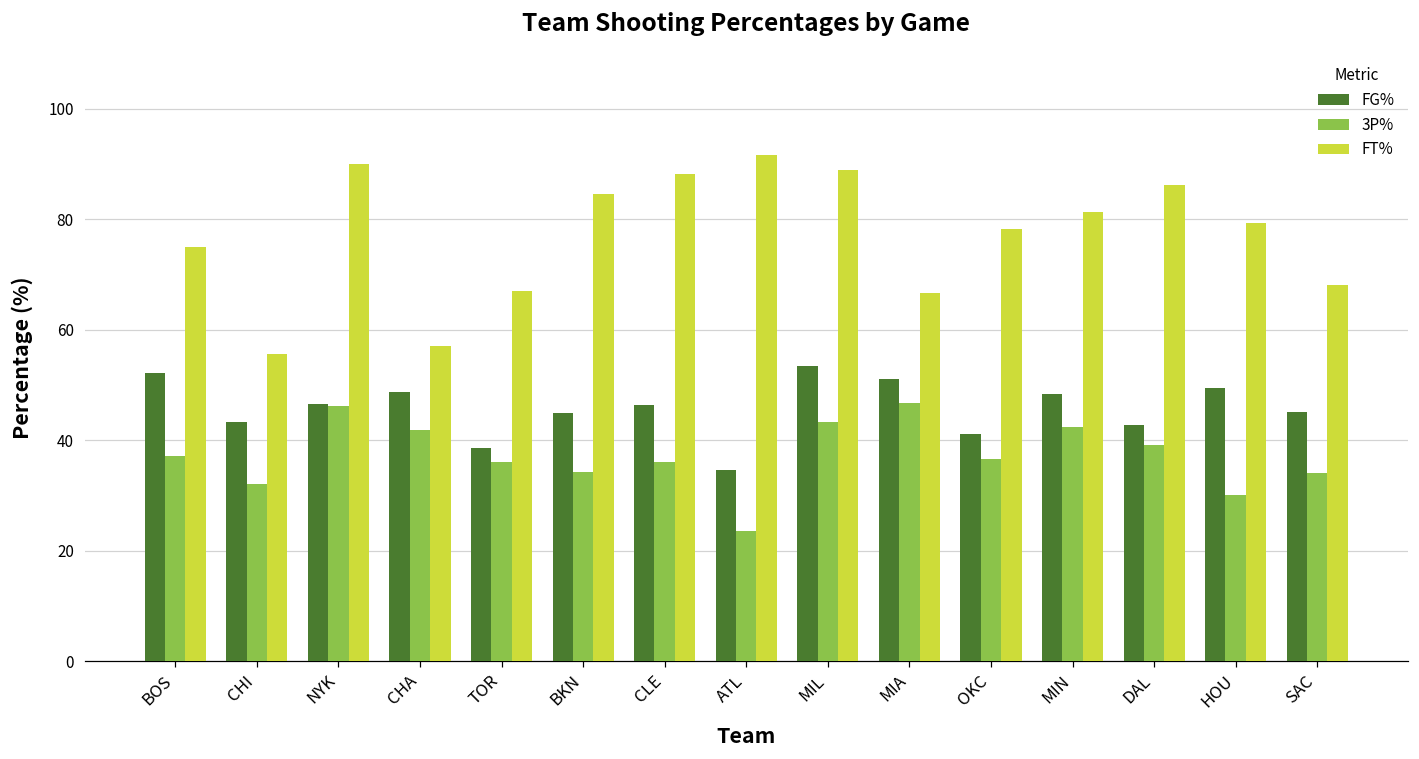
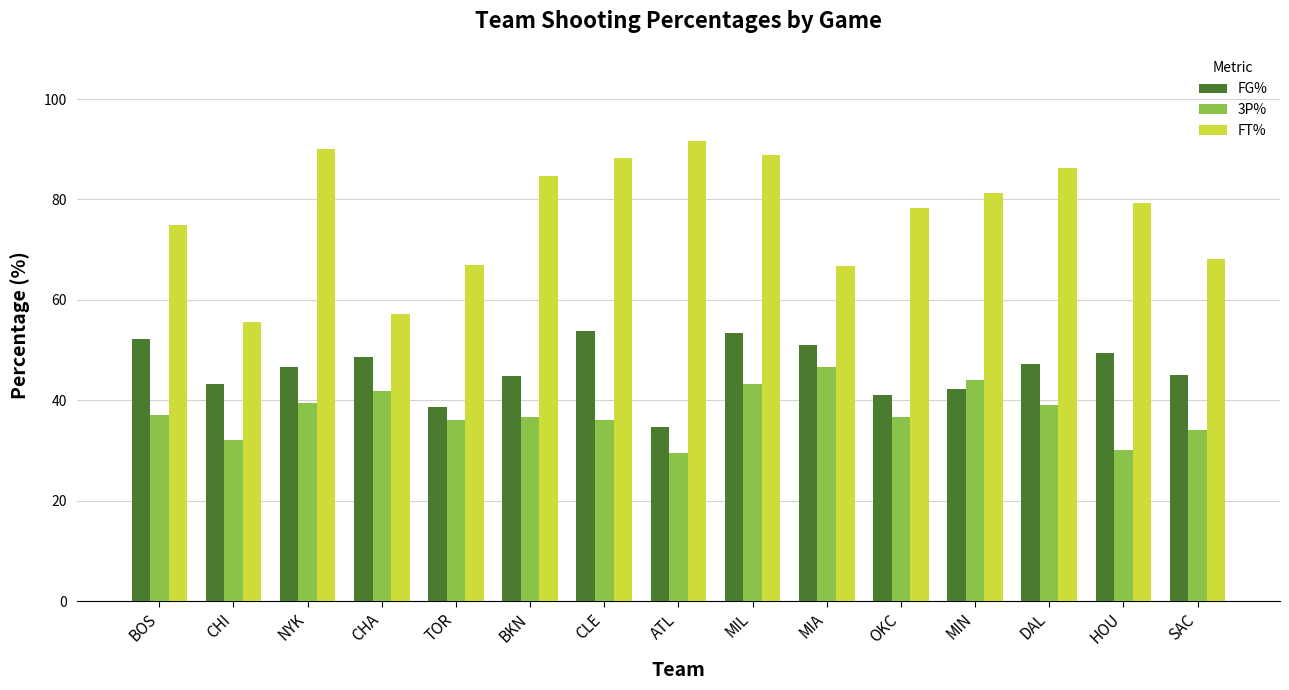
3P%, NYK: 46 -> 40
3P%, BKN: 34 -> 37
FG%, CLE: 46 -> 54
3P%, ATL: 24 -> 30
FG%, MIN: 48 -> 42
3P%, MIN: 42 -> 44
FG%, DAL: 43 -> 47
